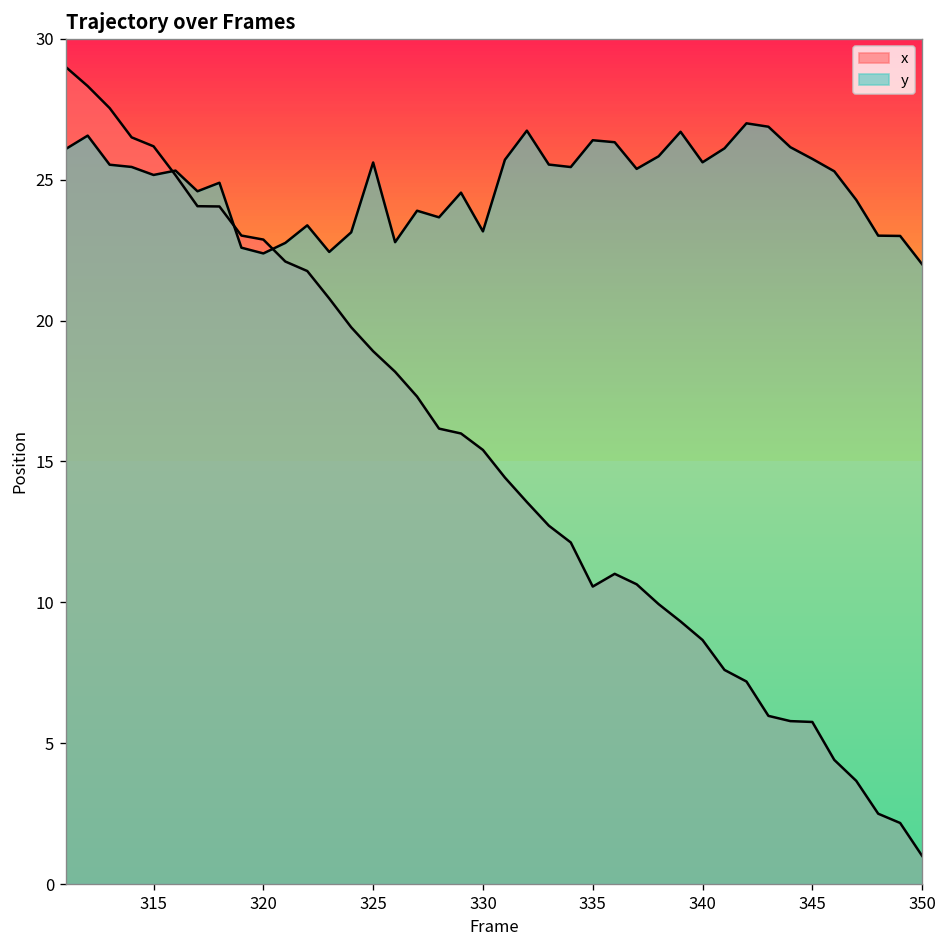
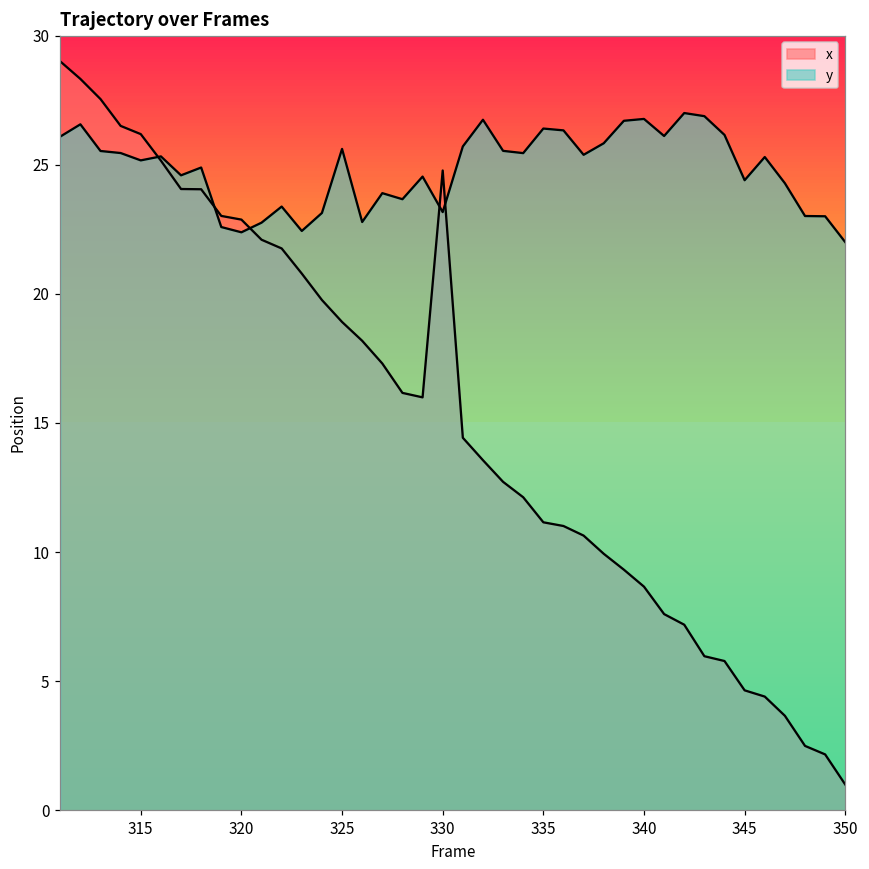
x, 330: 15.4 -> 24.8
x, 335: 10.6 -> 11.2
y, 340: 25.6 -> 26.8
x, 345: 5.8 -> 4.6
y, 345: 25.7 -> 24.4
